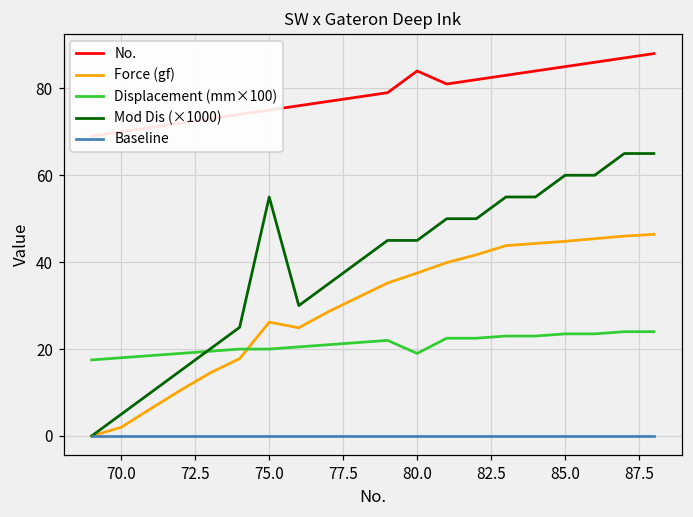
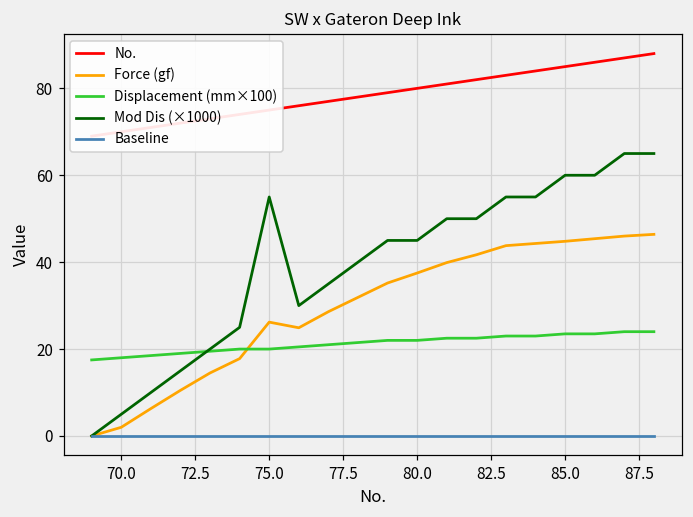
No., 80.0: 84 -> 80
Displacement (mm×100), 80.0: 19 -> 22
